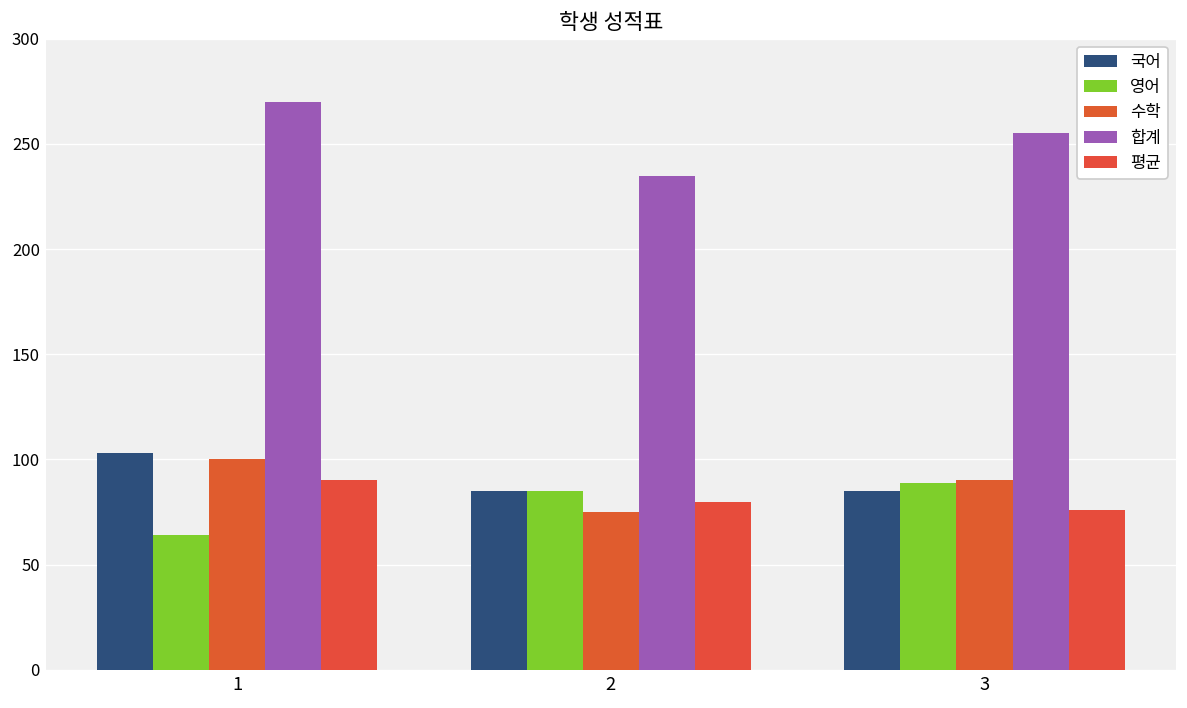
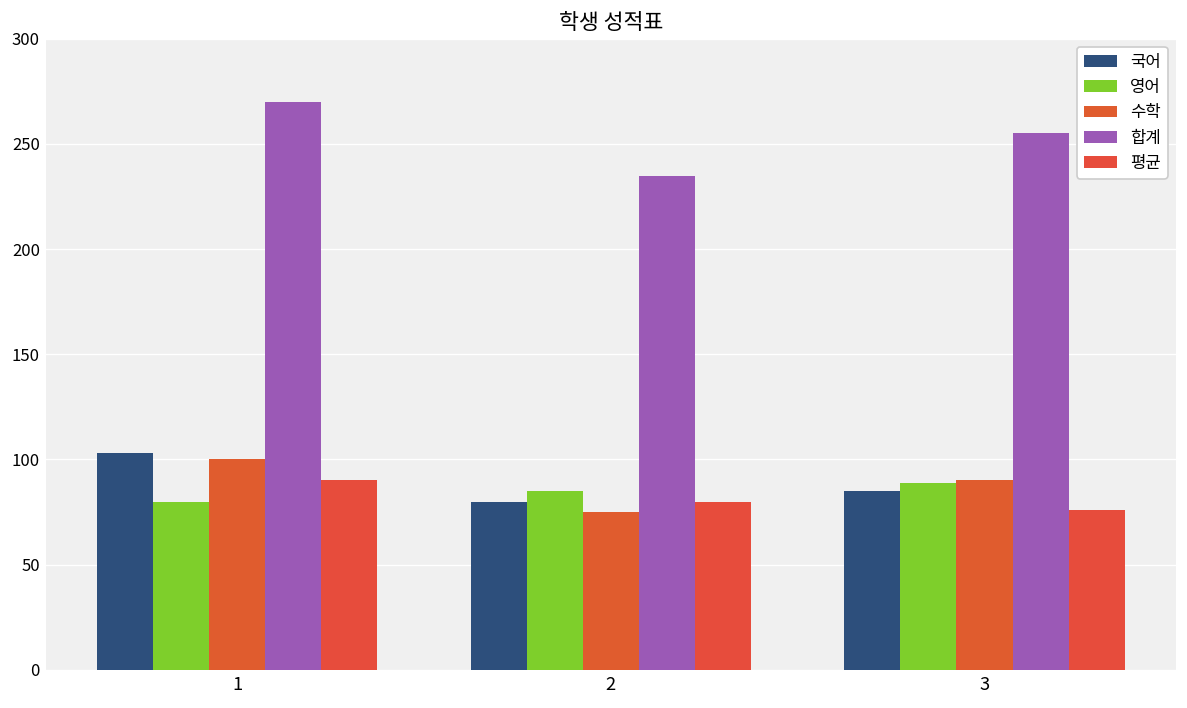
영어, 1: 64 -> 80
국어, 2: 85 -> 80
